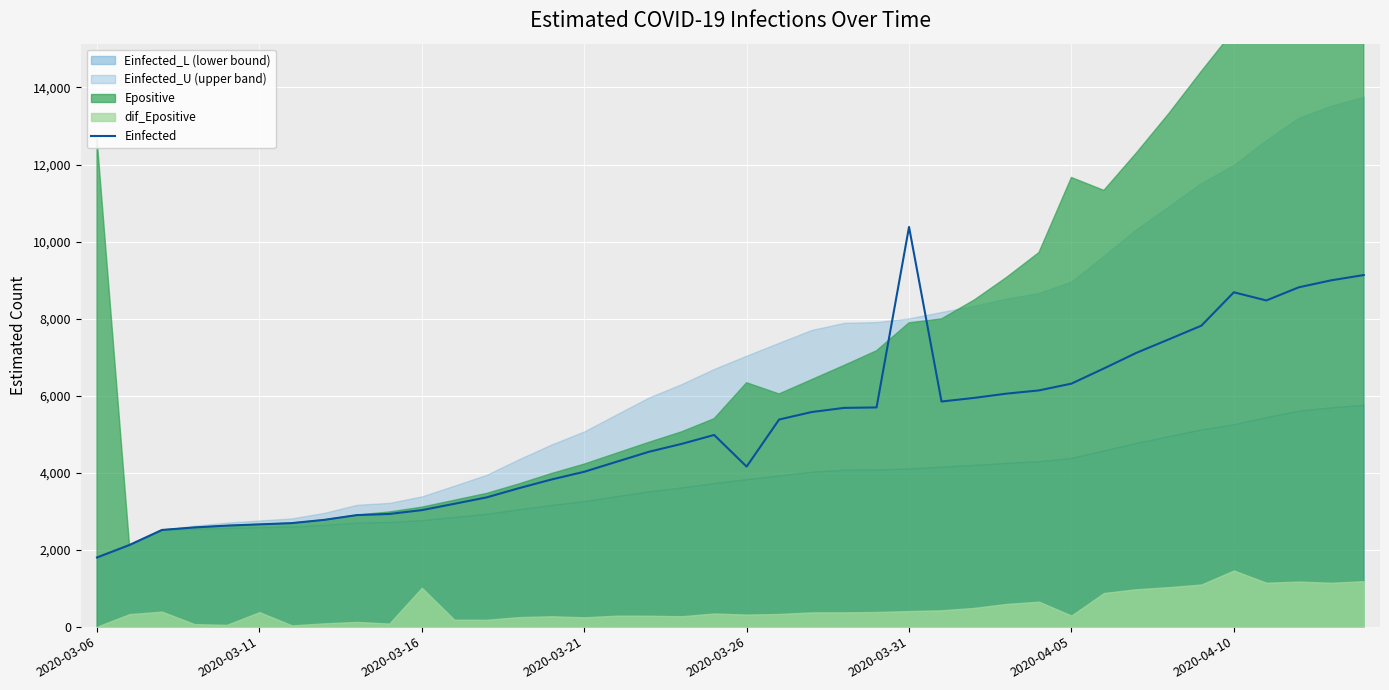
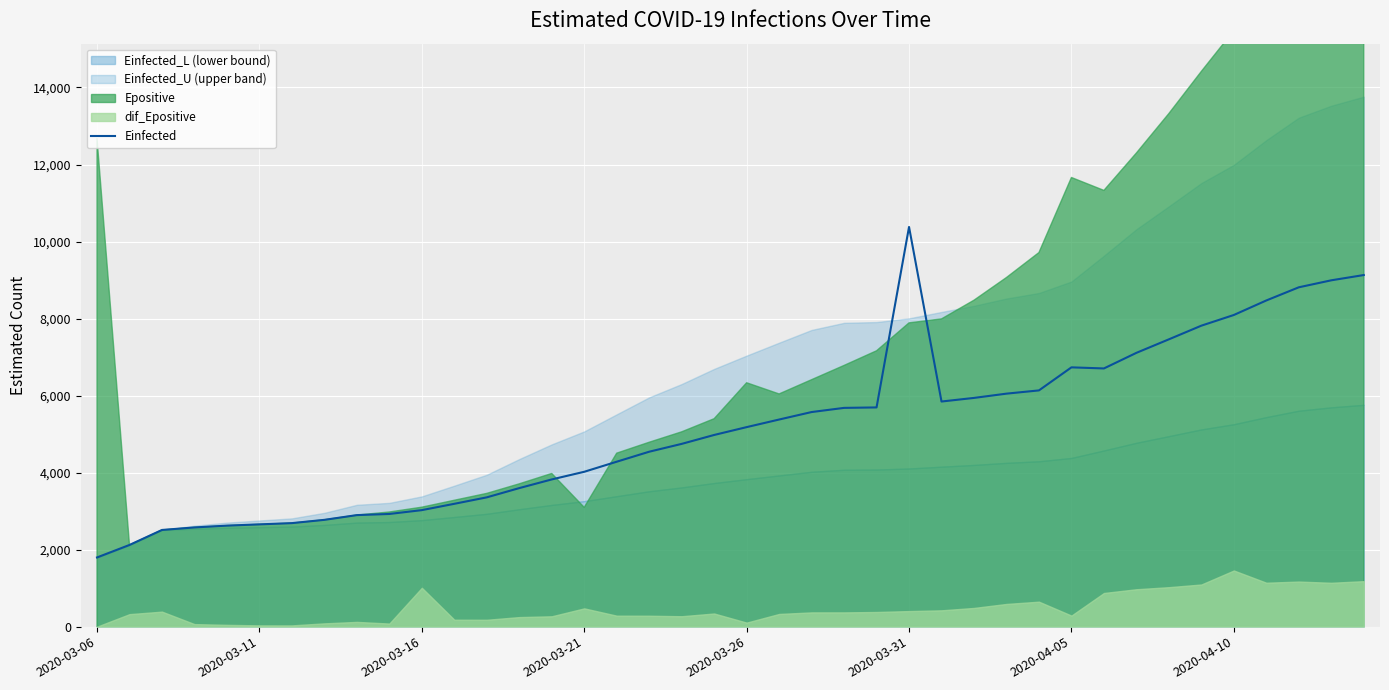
dif_Epositive, 2020-03-11: 400 -> 0
Epositive, 2020-03-21: 4,200 -> 3,100
dif_Epositive, 2020-03-21: 200 -> 500
Einfected, 2020-03-26: 4,200 -> 5,200
dif_Epositive, 2020-03-26: 300 -> 100
Einfected, 2020-04-05: 6,300 -> 6,700
Einfected, 2020-04-10: 8,700 -> 8,100
